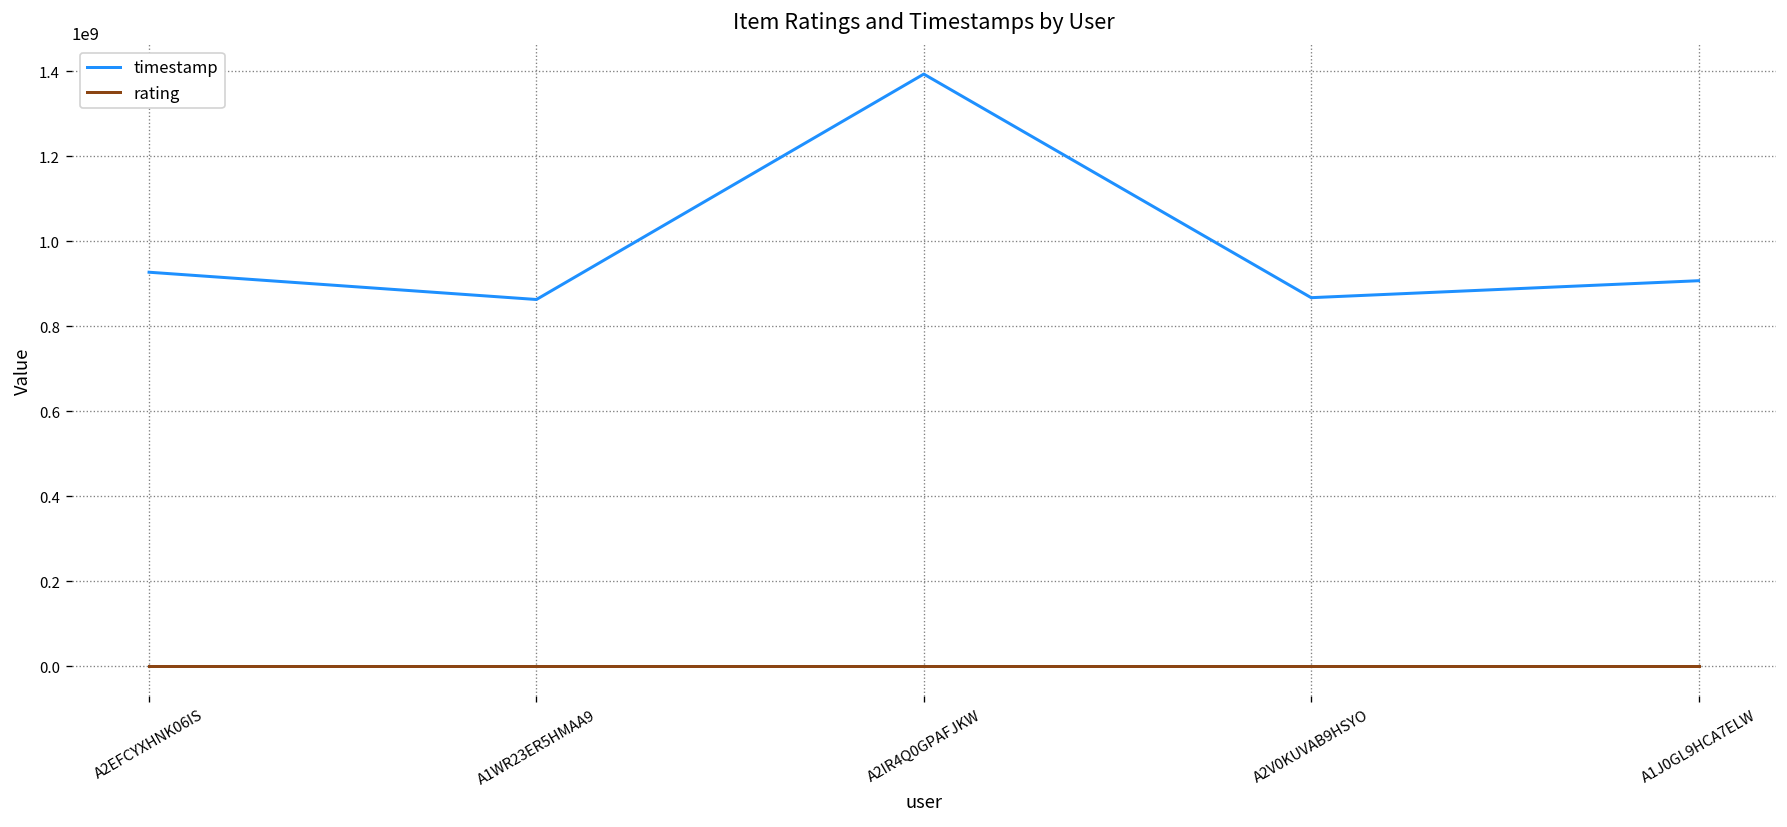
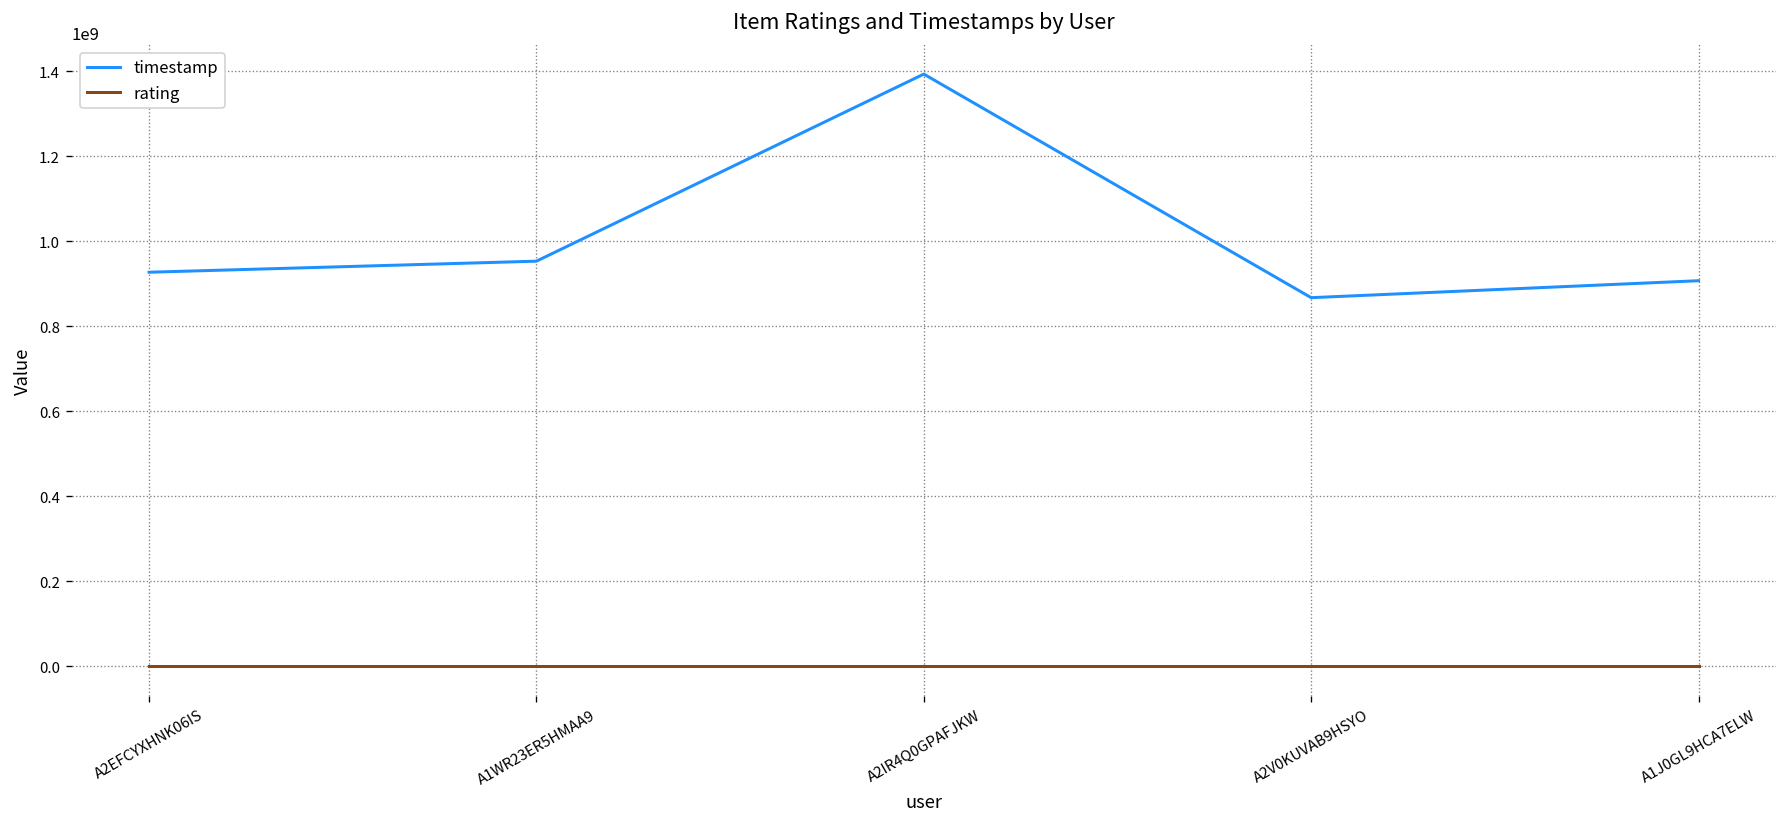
timestamp, A1WR23ER5HMAA9: 860000000 -> 950000000
